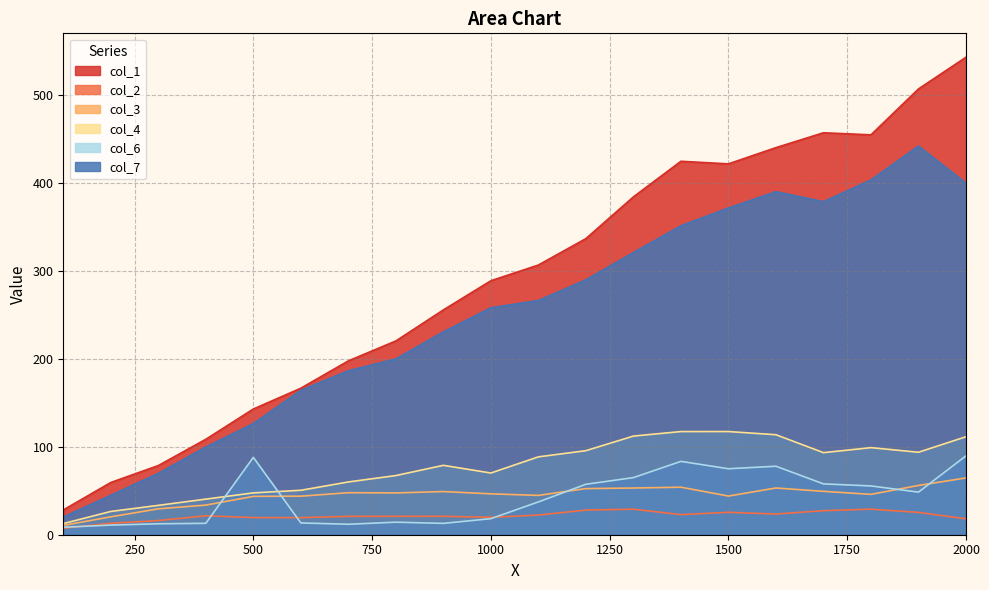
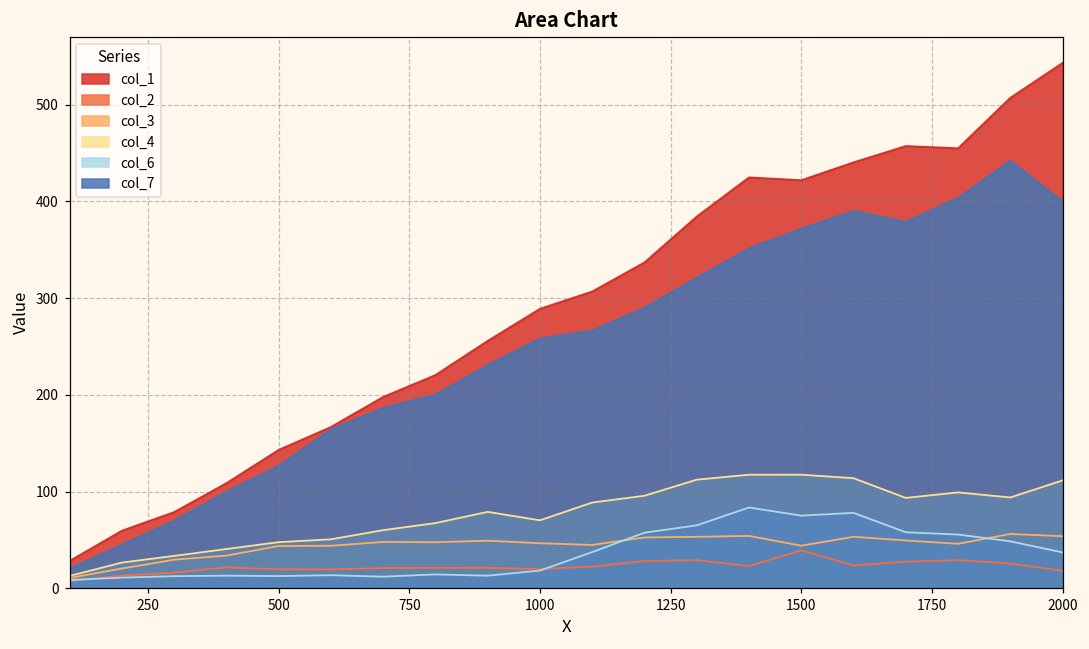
col_6, 500: 90 -> 10
col_2, 1500: 30 -> 40
col_3, 2000: 60 -> 50
col_6, 2000: 90 -> 40
